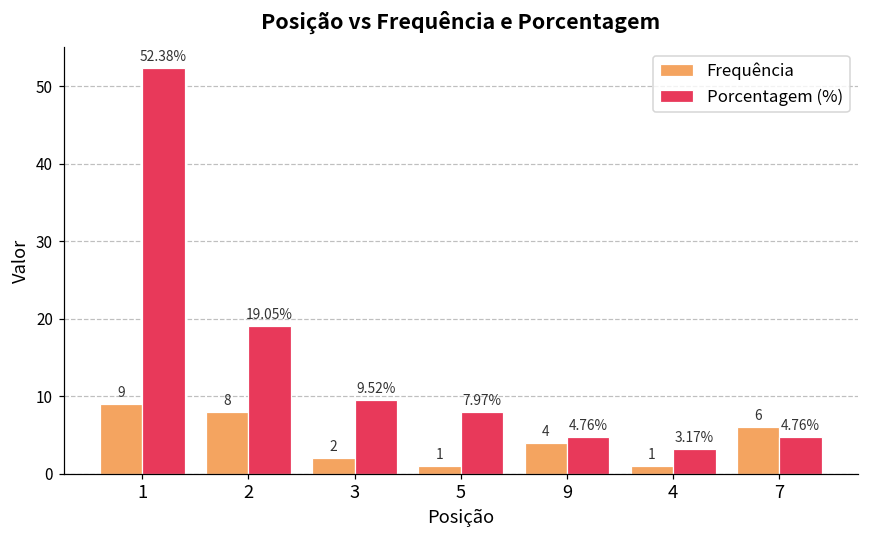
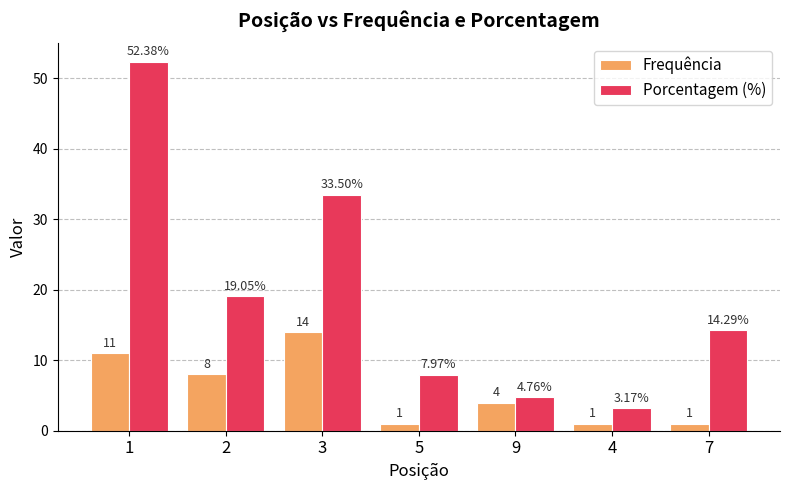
Frequência, 1: 9 -> 11
Frequência, 3: 2 -> 14
Porcentagem (%), 3: 9.52% -> 33.50%
Frequência, 7: 6 -> 1
Porcentagem (%), 7: 4.76% -> 14.29%
